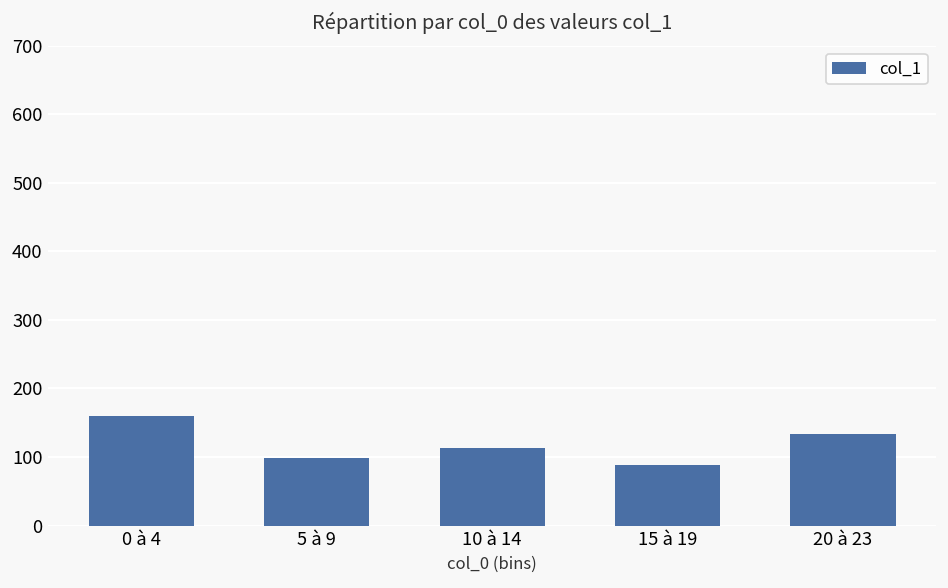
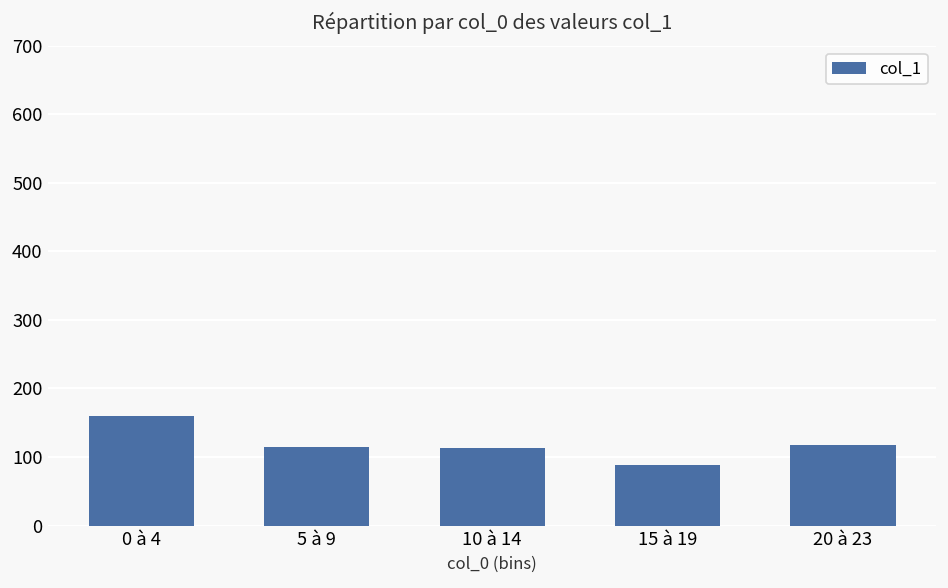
5 à 9: 100 -> 110
20 à 23: 130 -> 120
